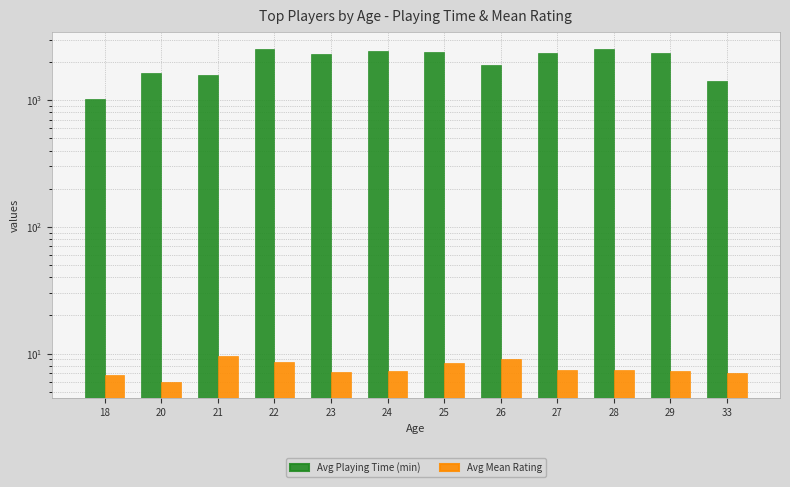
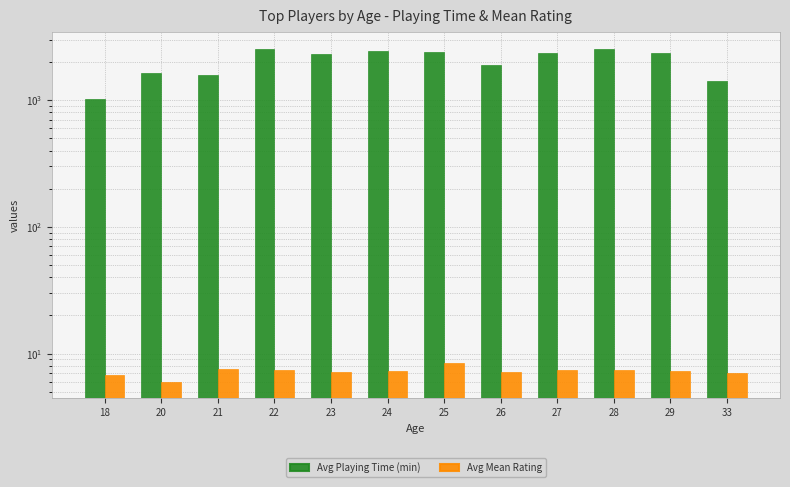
Avg Mean Rating, 21: 10 -> 8
Avg Mean Rating, 22: 9 -> 7
Avg Mean Rating, 26: 9 -> 7
